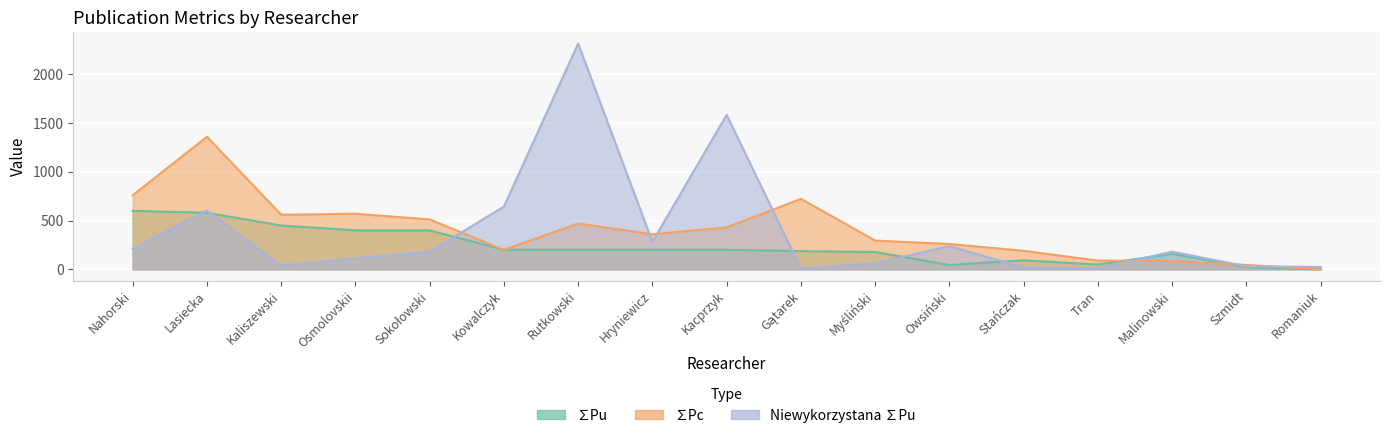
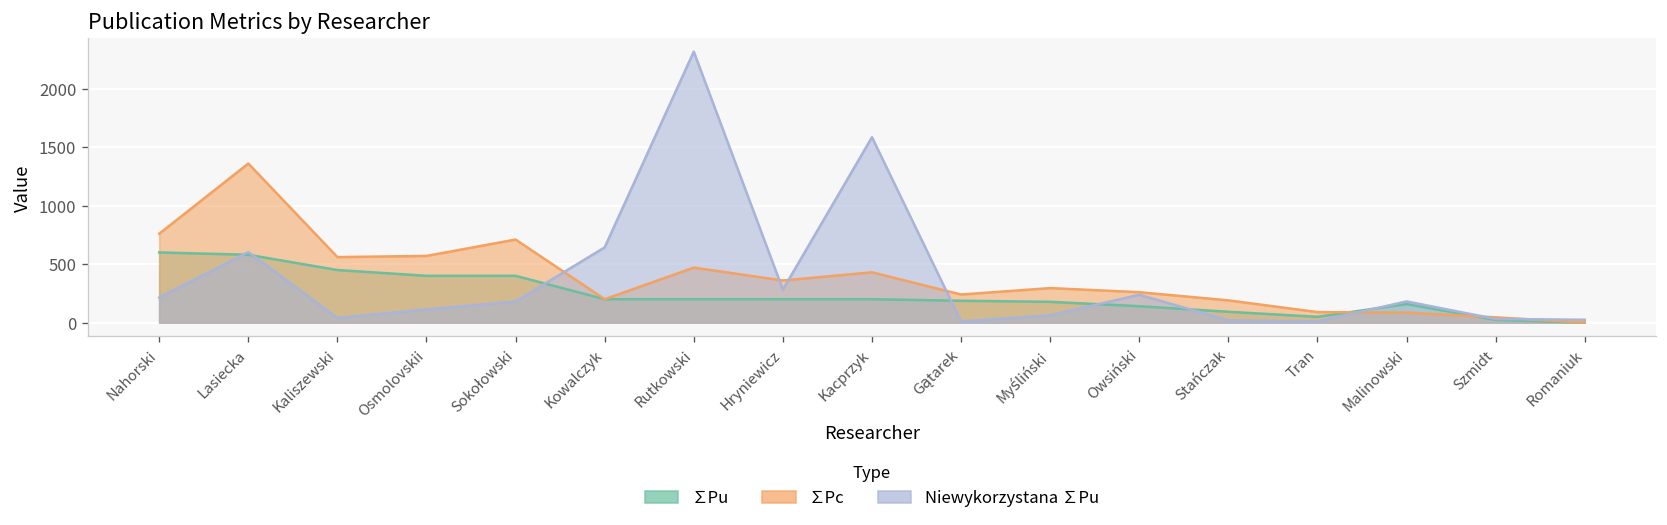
∑Pc, Sokołowski: 500 -> 700
∑Pc, Gątarek: 700 -> 200
∑Pu, Owsiński: 0 -> 100
